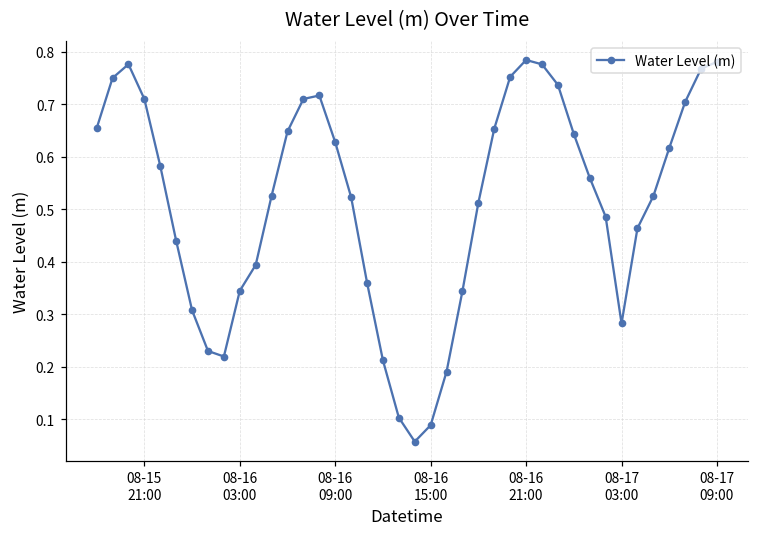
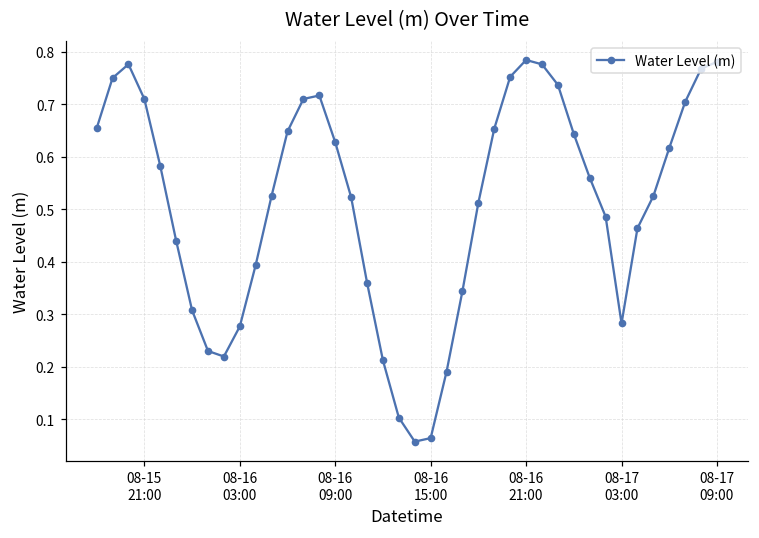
08-16 03:00: 0.34 -> 0.28
08-16 15:00: 0.09 -> 0.06
